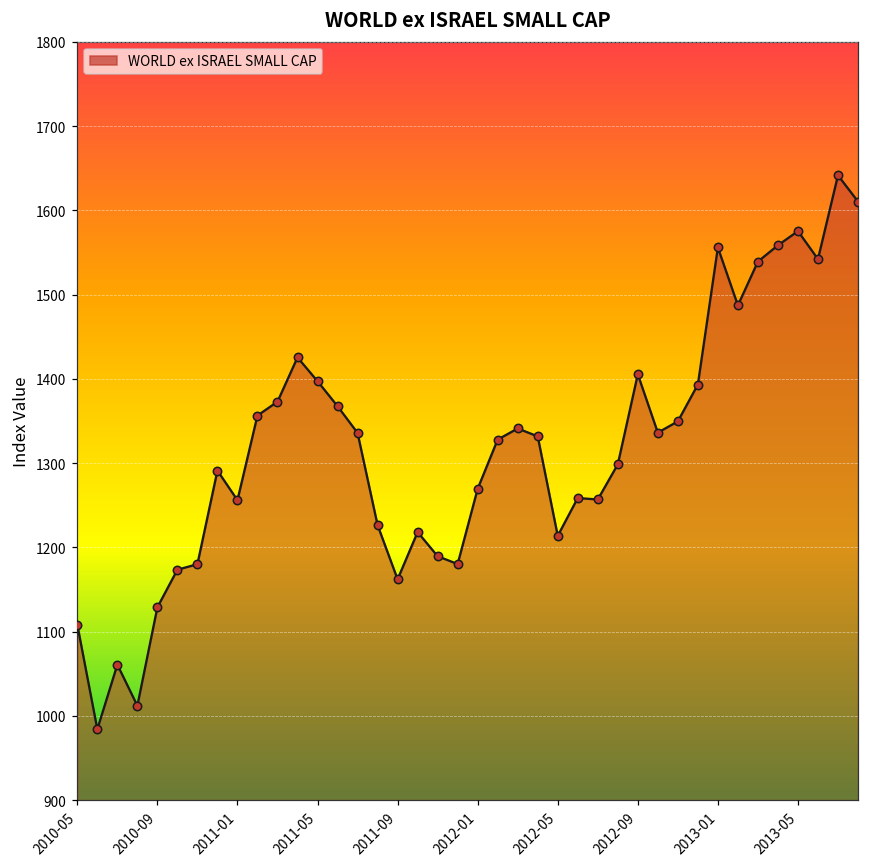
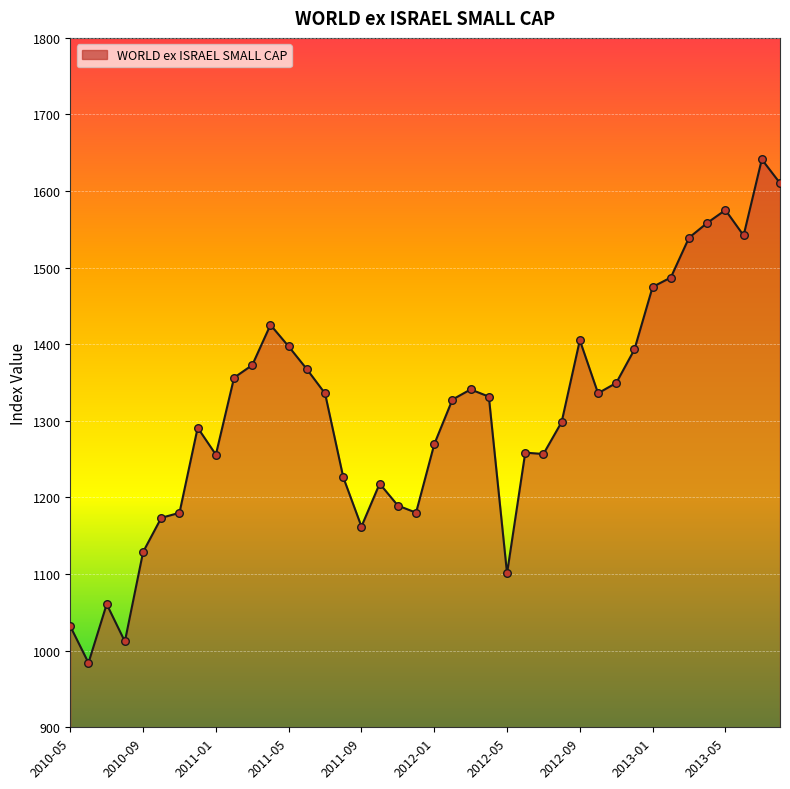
2010-05: 1110 -> 1030
2012-05: 1210 -> 1100
2013-01: 1560 -> 1470
